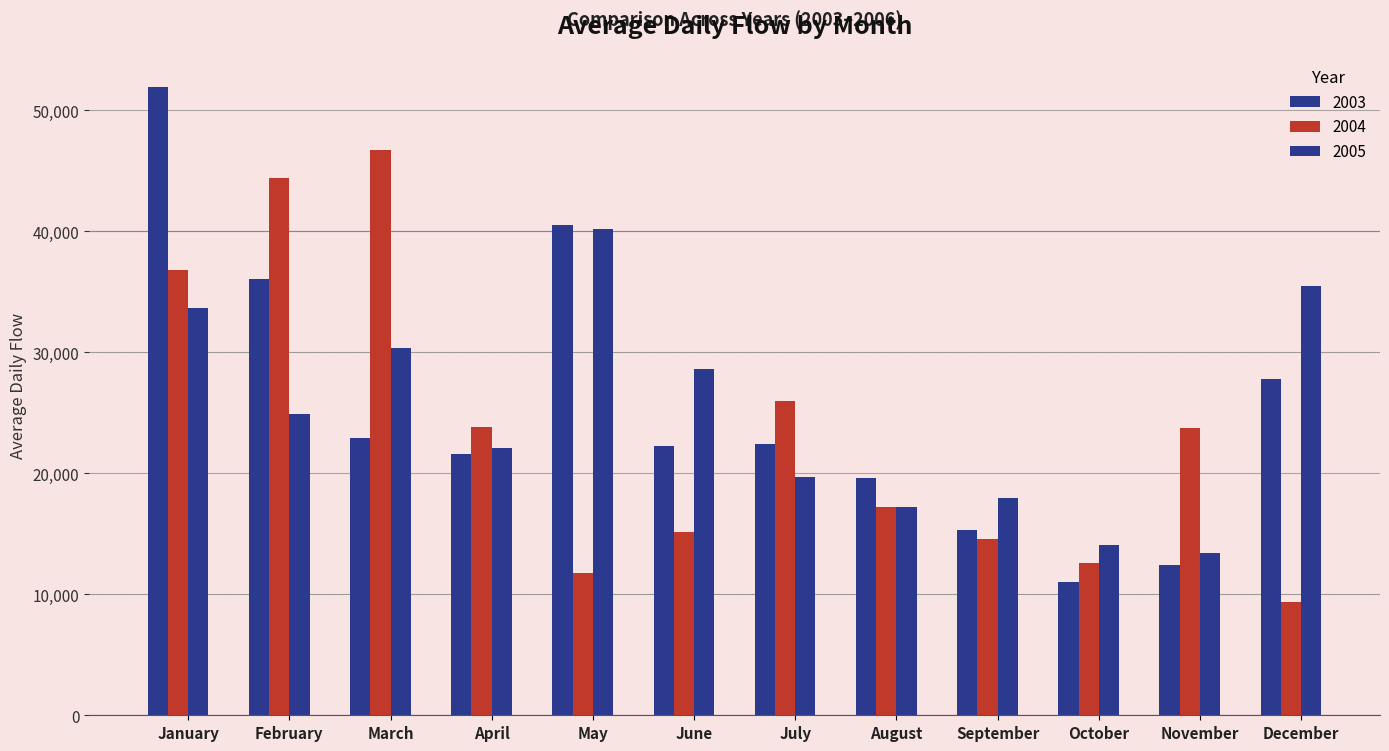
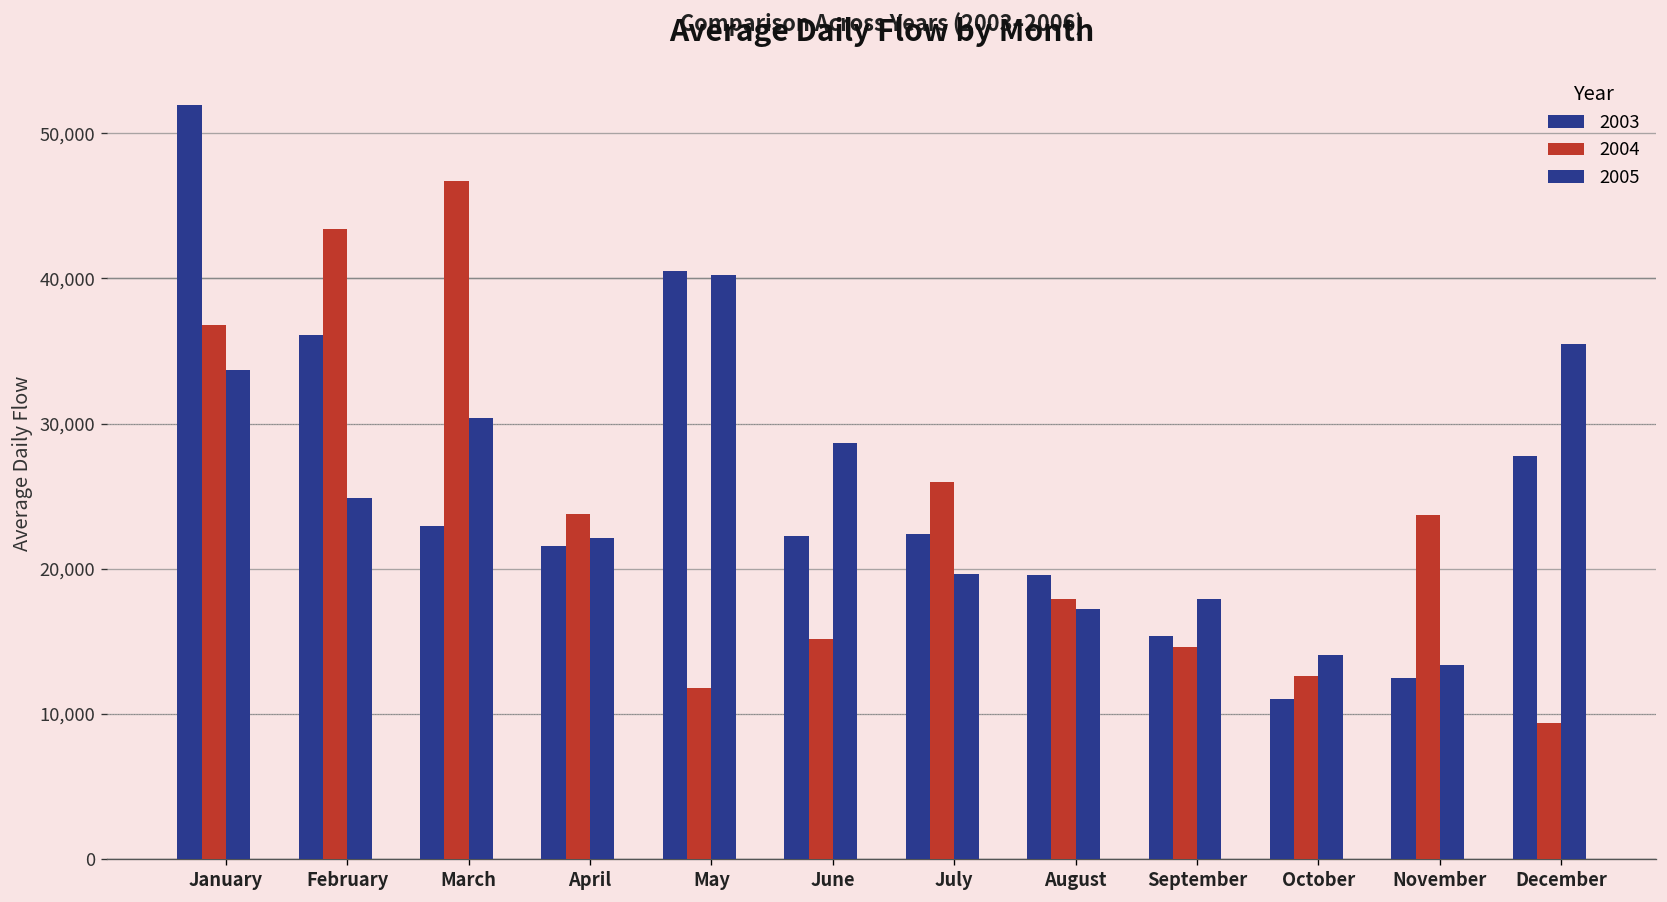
2004, February: 44,400 -> 43,400
2004, August: 17,200 -> 17,900
